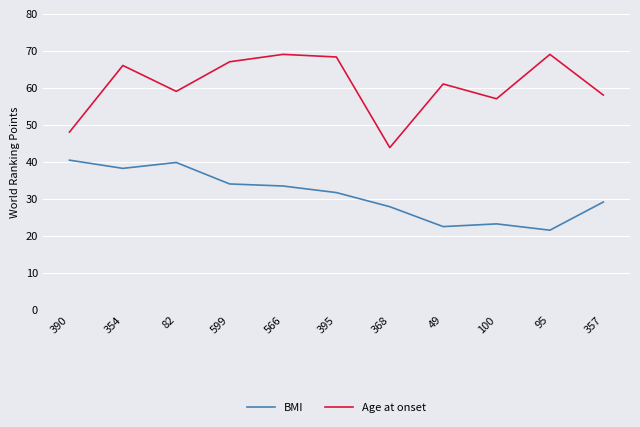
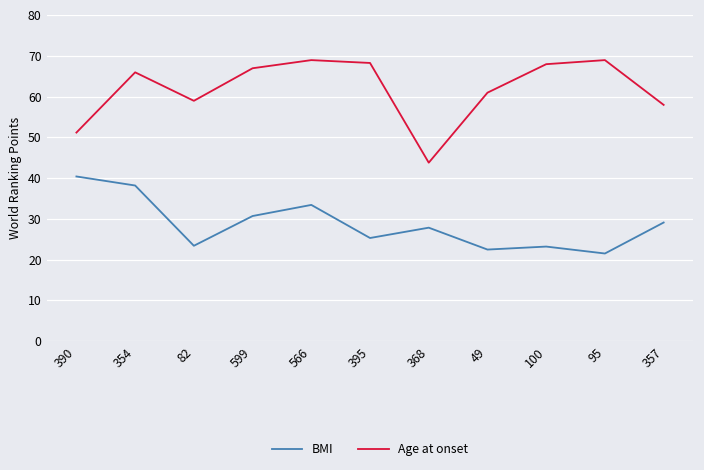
Age at onset, 390: 48 -> 51
BMI, 82: 40 -> 23
BMI, 599: 34 -> 31
BMI, 395: 32 -> 25
Age at onset, 100: 57 -> 68
